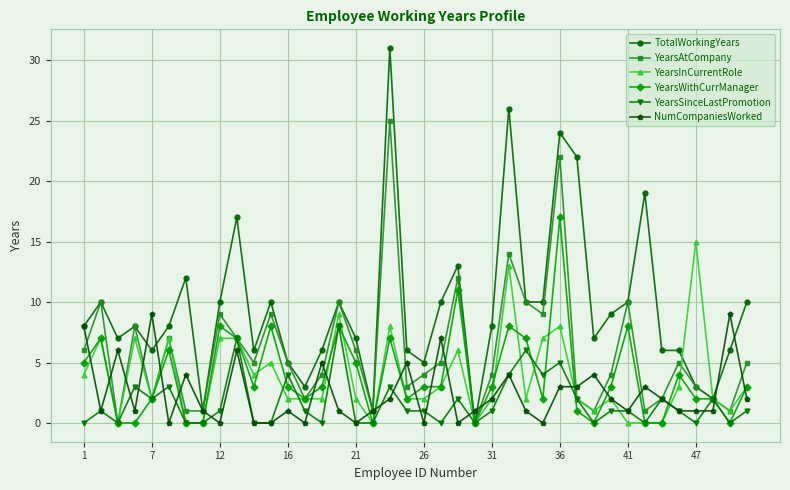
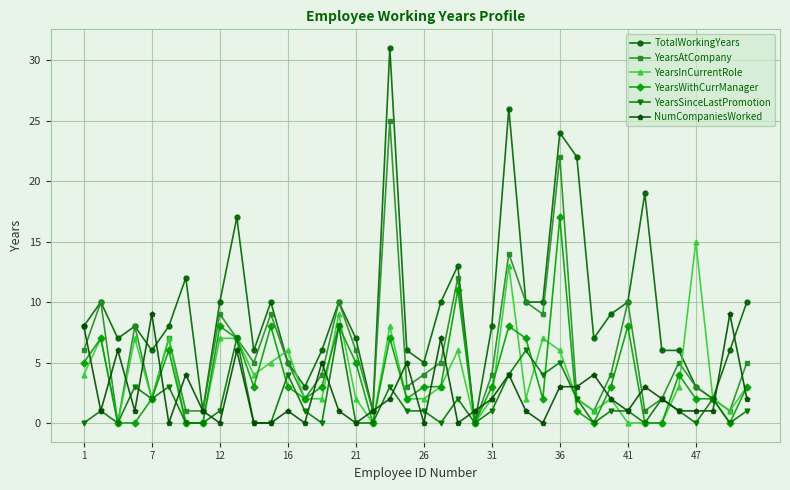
YearsInCurrentRole, 16: 2 -> 6
YearsInCurrentRole, 36: 8 -> 6
